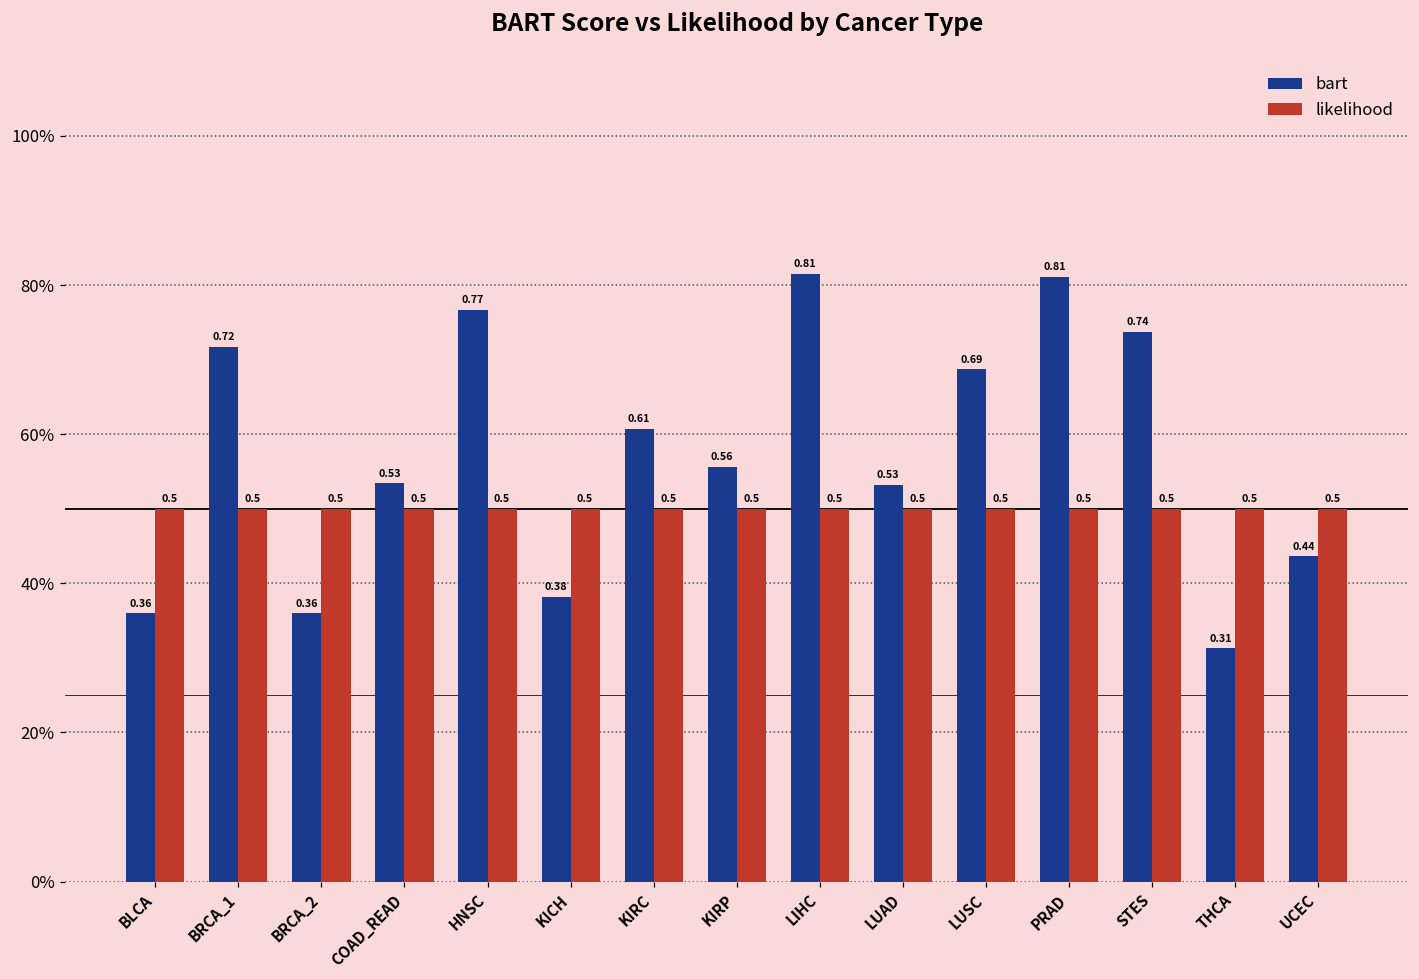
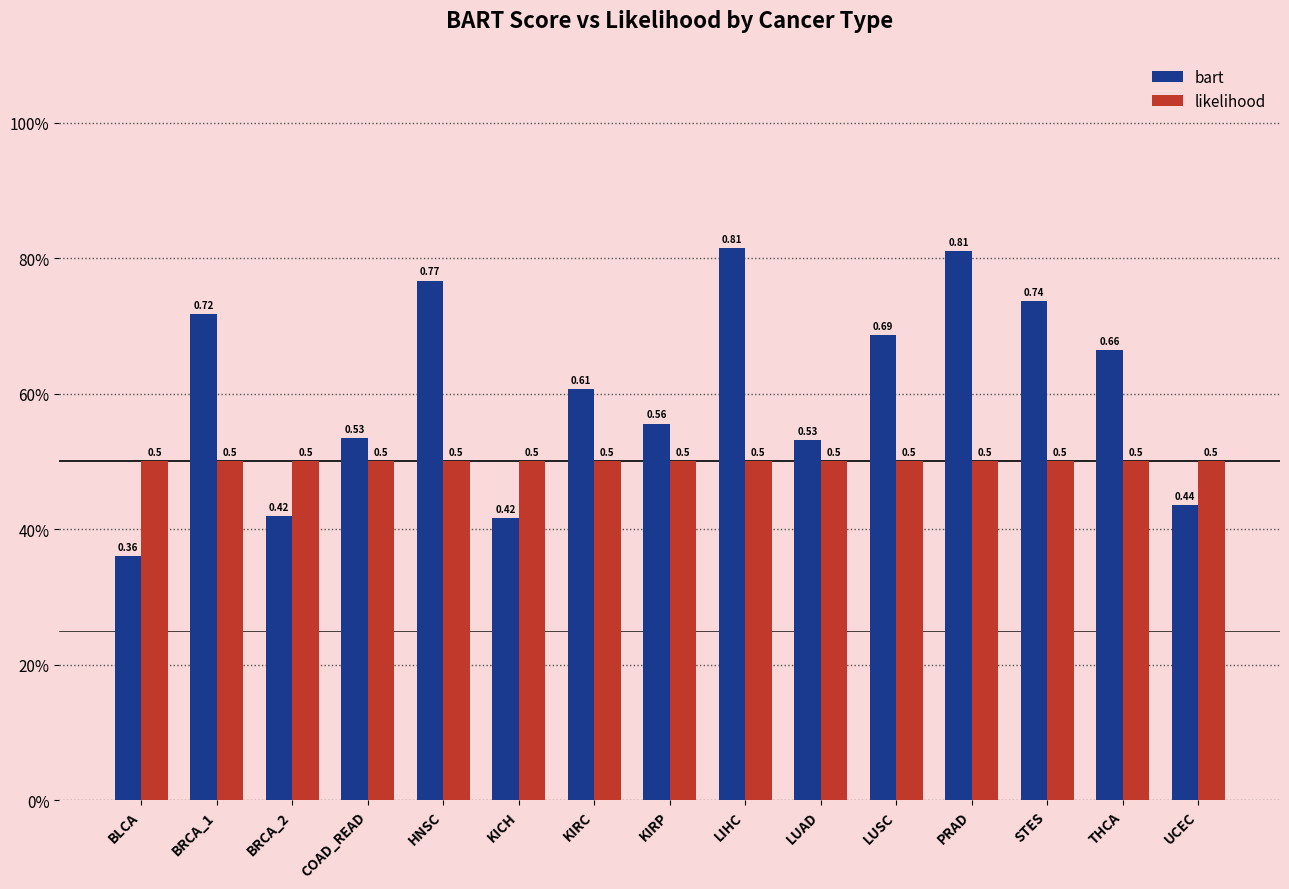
bart, BRCA_2: 0.36 -> 0.42
bart, KICH: 0.38 -> 0.42
bart, THCA: 0.31 -> 0.66
